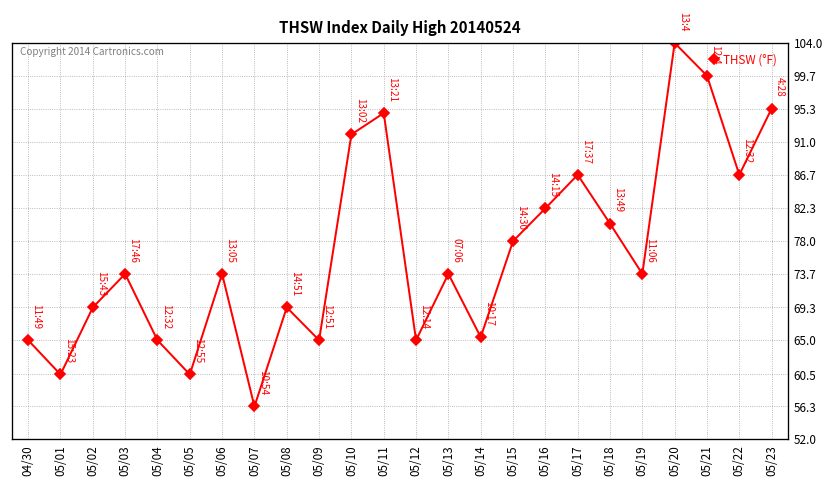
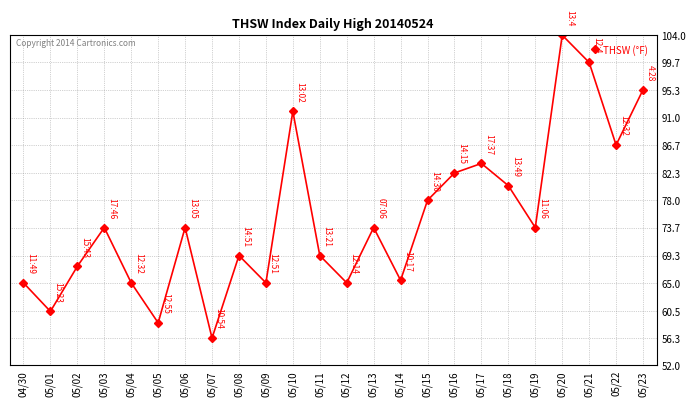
05/02: 69 -> 68
05/05: 61 -> 59
05/11: 95 -> 69
05/17: 87 -> 84
